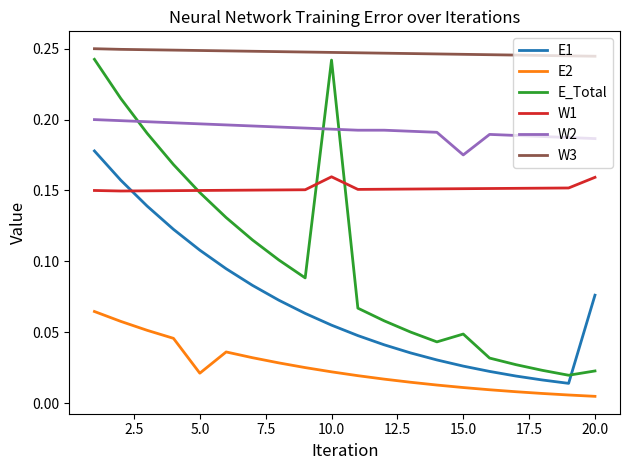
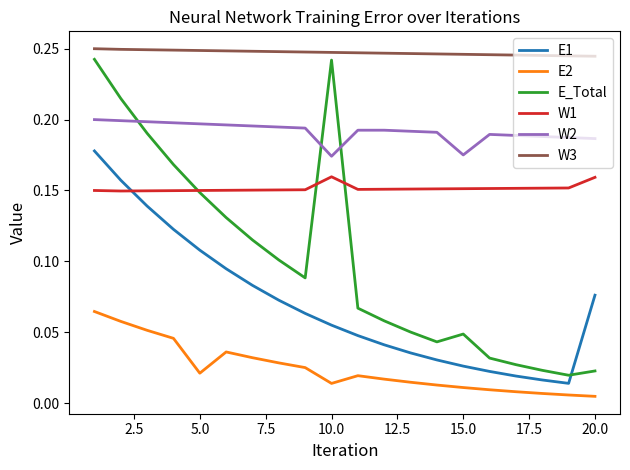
E2, 10.0: 0.022 -> 0.014
W2, 10.0: 0.193 -> 0.174
